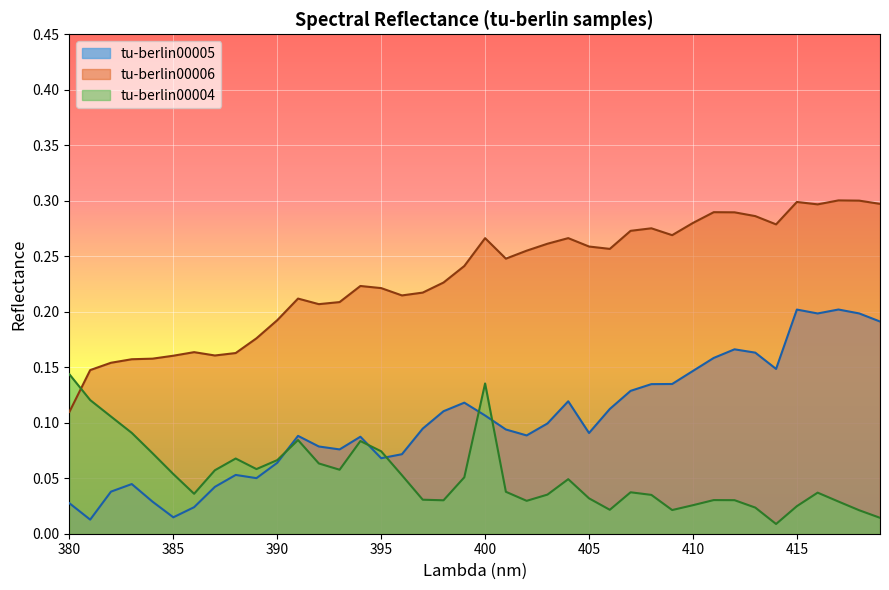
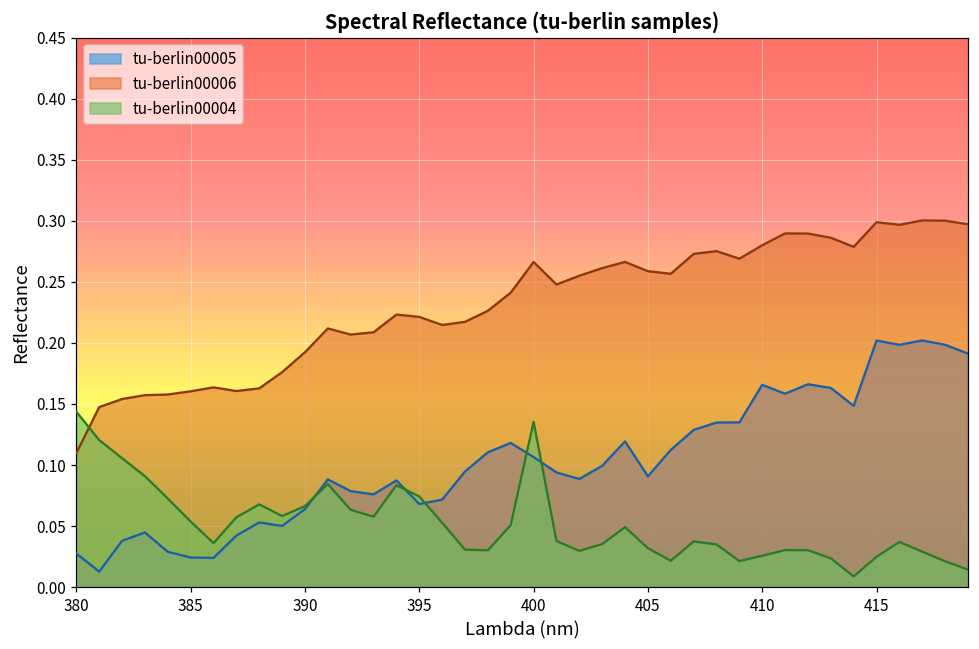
tu-berlin00005, 385: 0.015 -> 0.024
tu-berlin00005, 410: 0.147 -> 0.166
